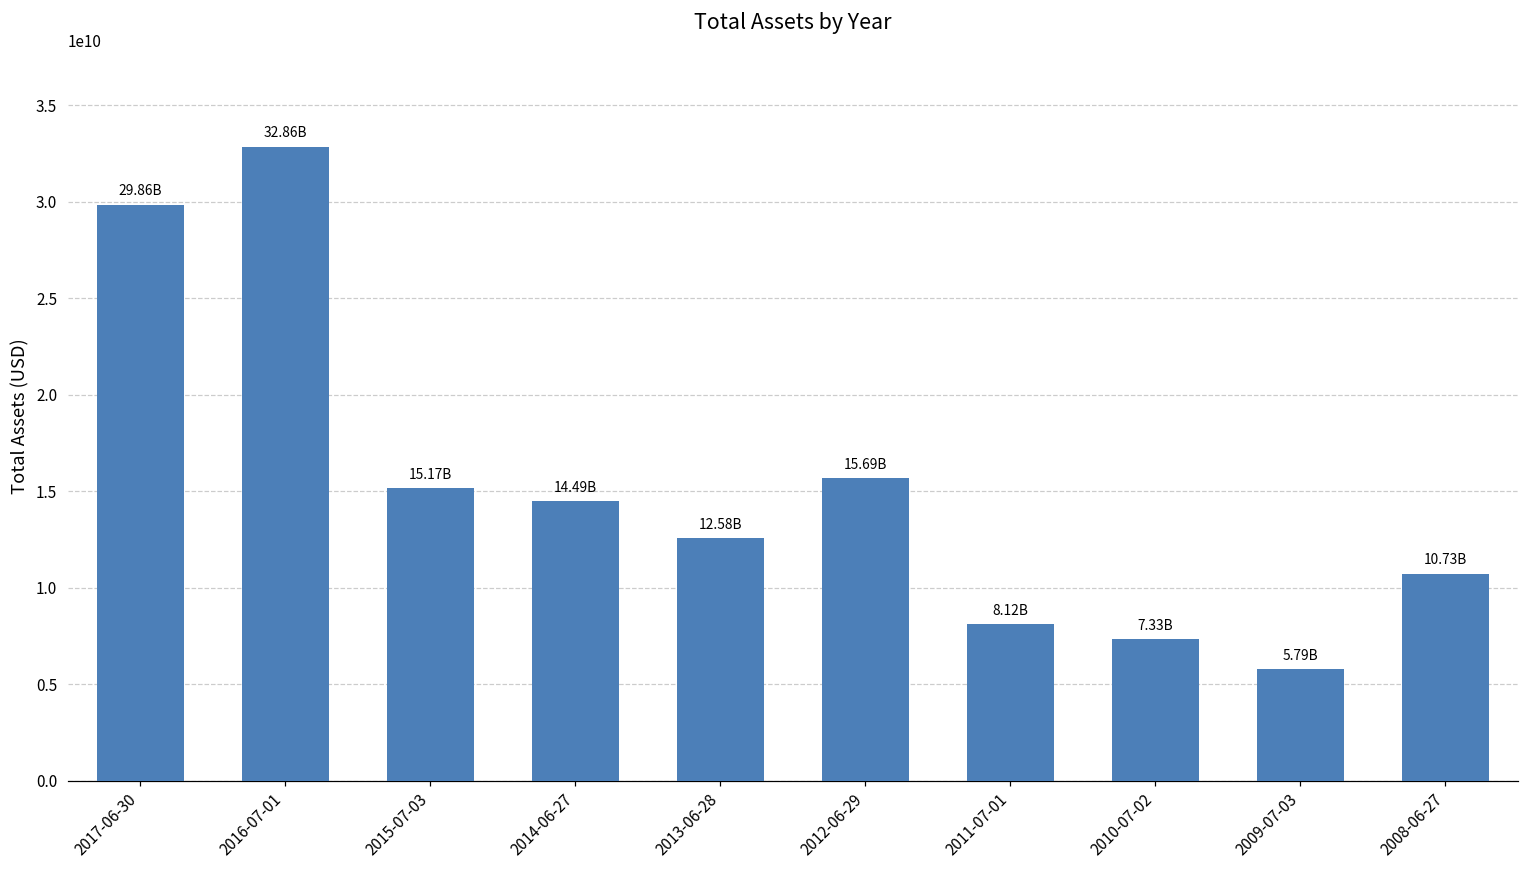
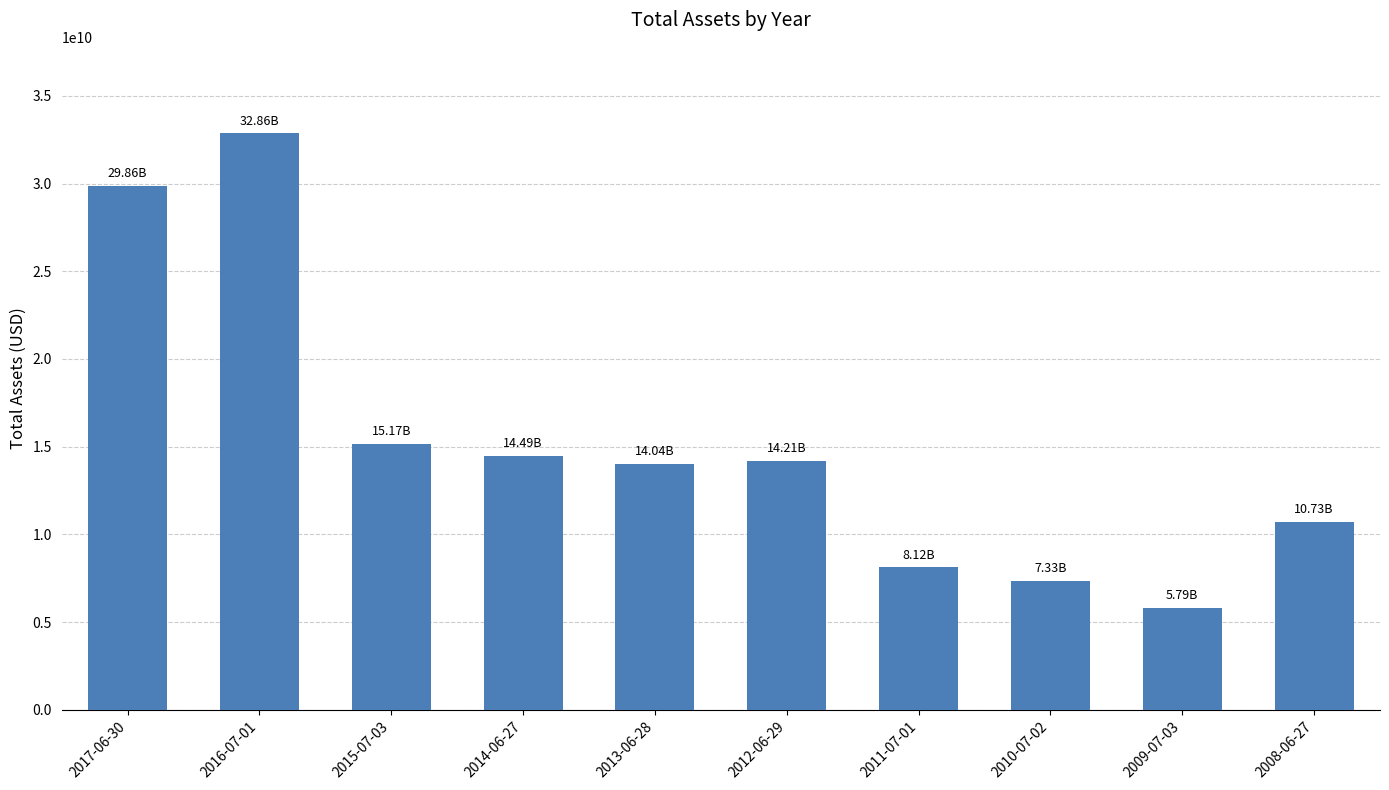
2013-06-28: 12.58B -> 14.04B
2012-06-29: 15.69B -> 14.21B
